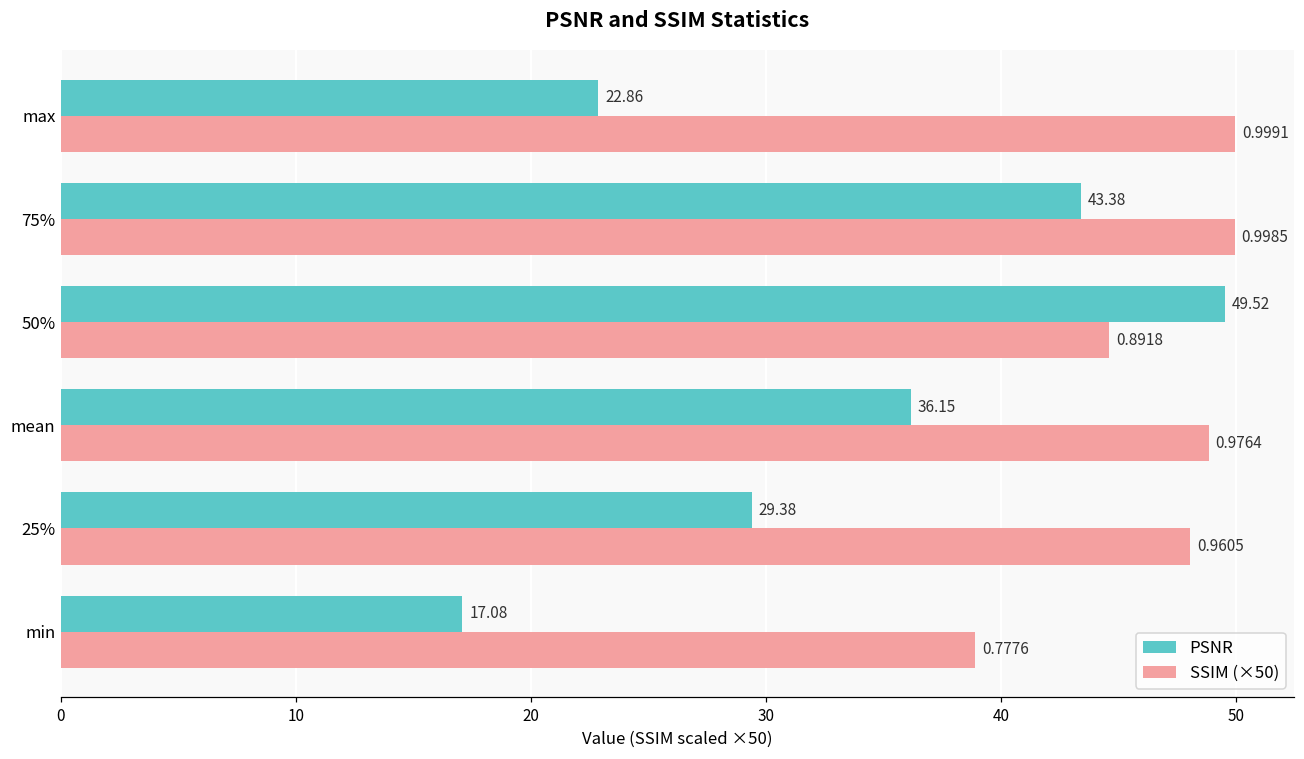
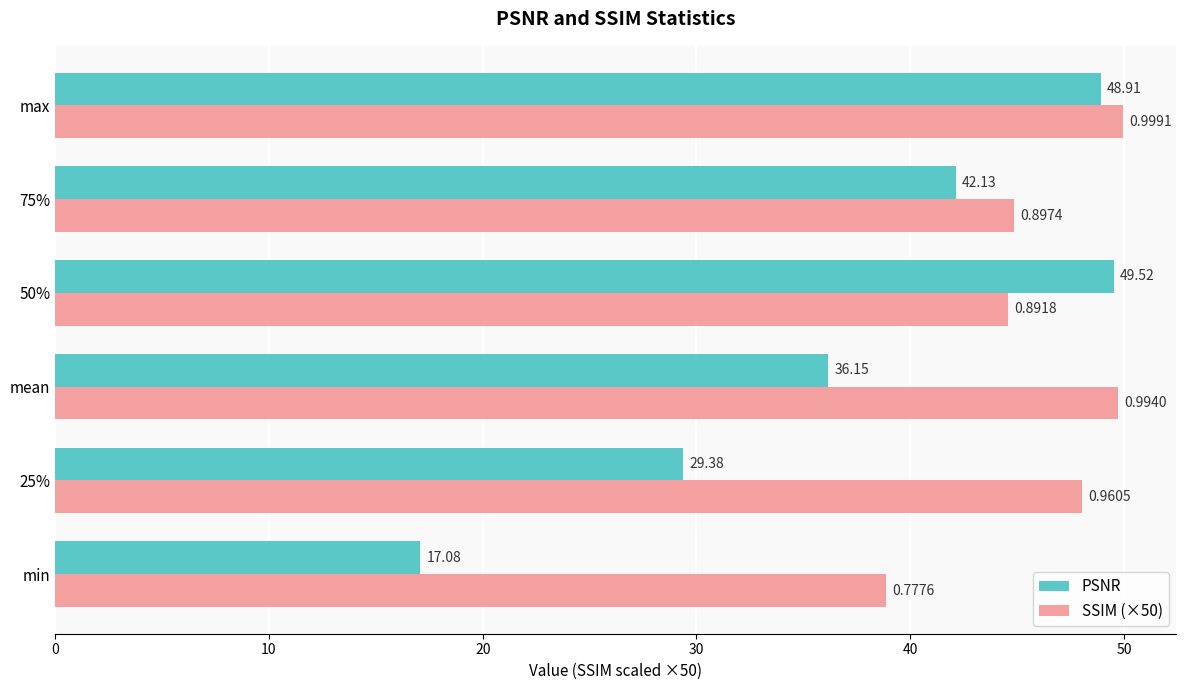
PSNR, max: 22.86 -> 48.91
PSNR, 75%: 43.38 -> 42.13
SSIM (×50), 75%: 0.9985 -> 0.8974
SSIM (×50), mean: 0.9764 -> 0.9940
